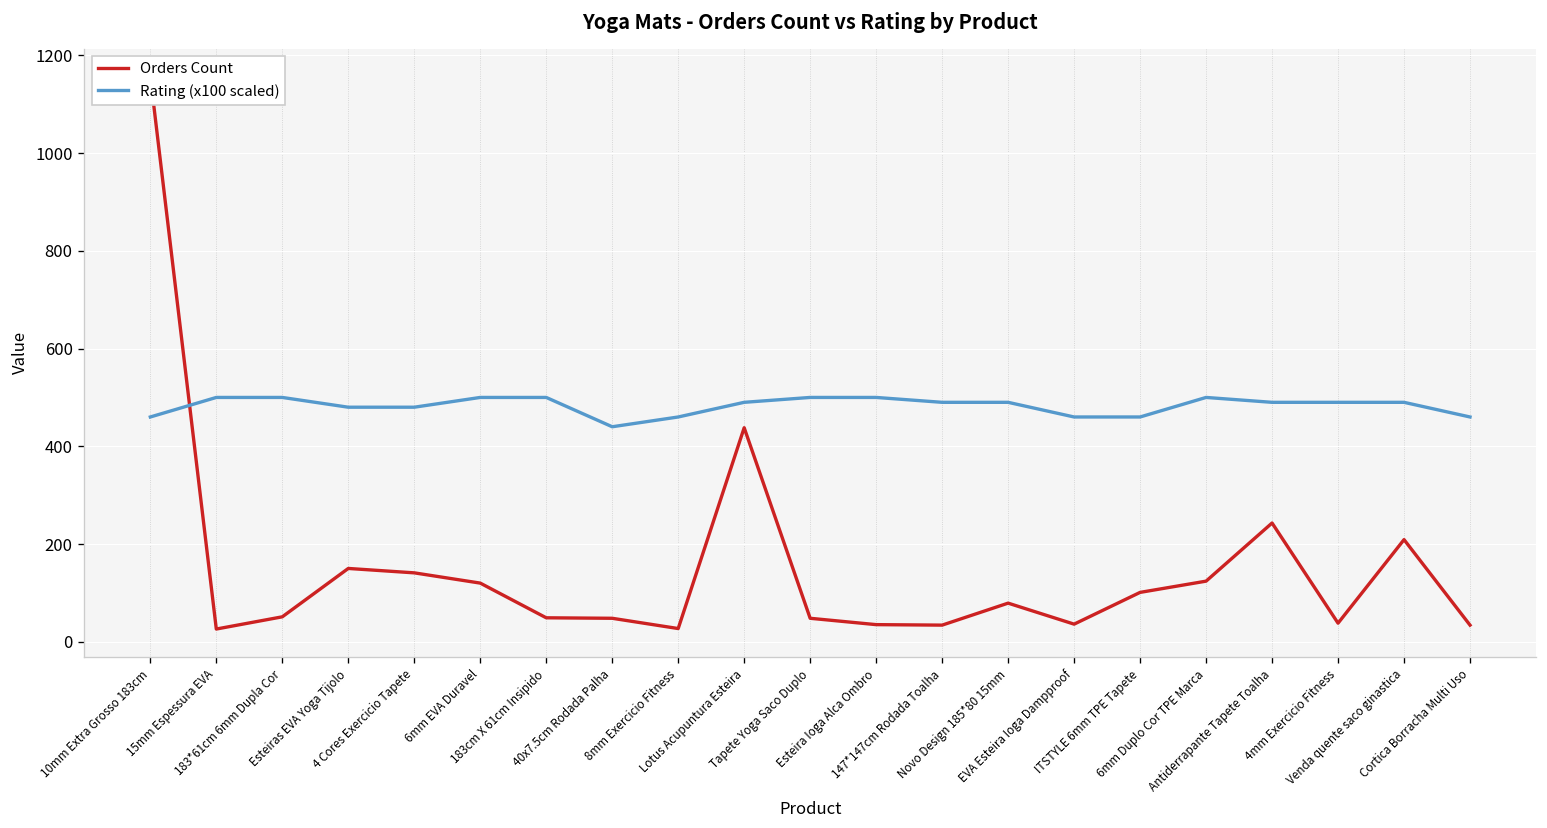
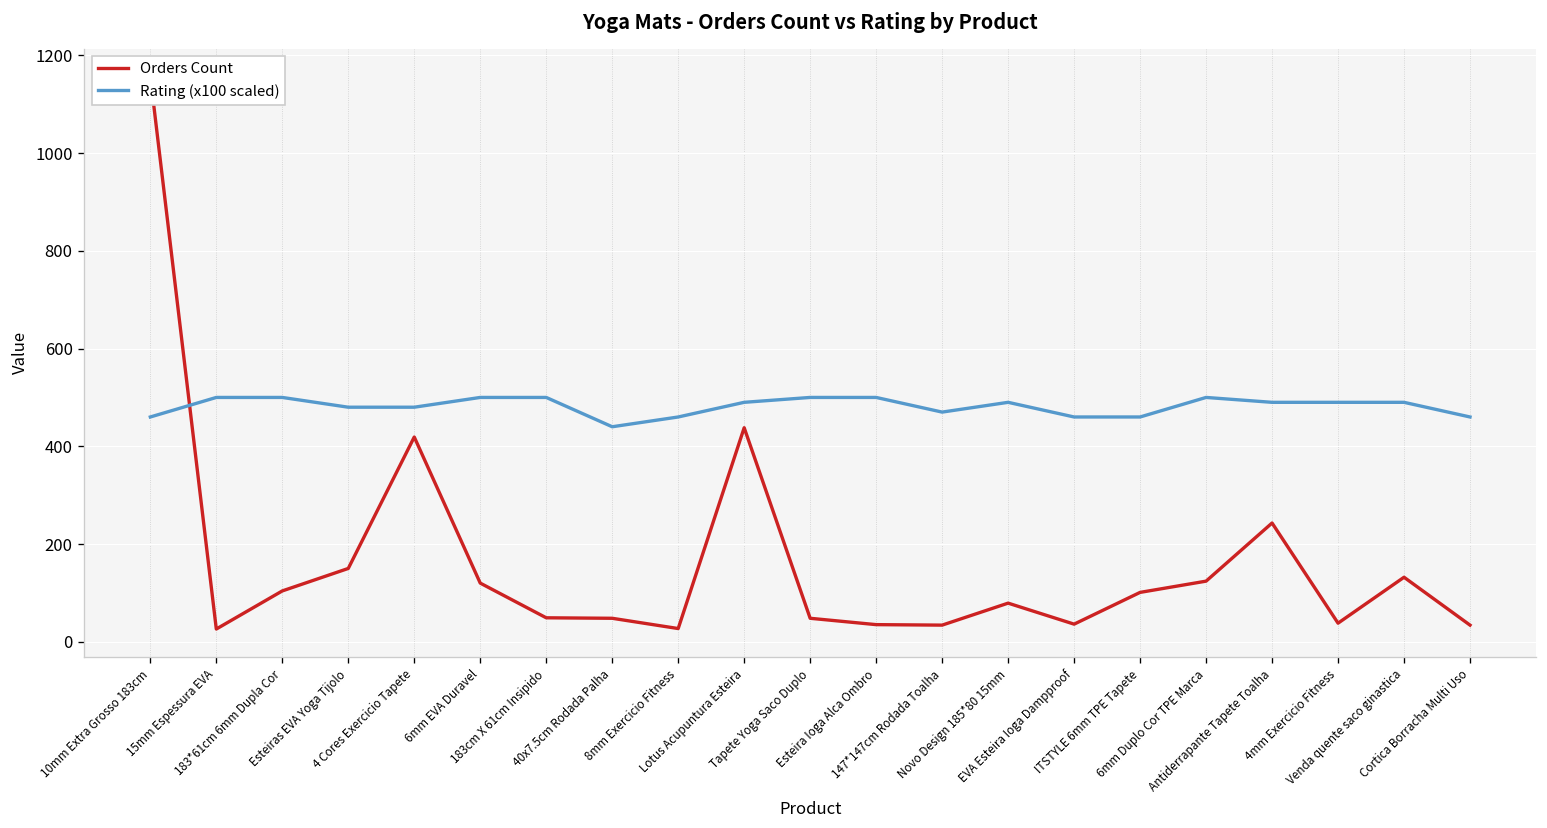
Orders Count, 183*61cm 6mm Dupla Cor: 50 -> 100
Orders Count, 4 Cores Exercicio Tapete: 140 -> 420
Rating (x100 scaled), 147*147cm Rodada Toalha: 490 -> 470
Orders Count, Venda quente saco ginastica: 210 -> 130
